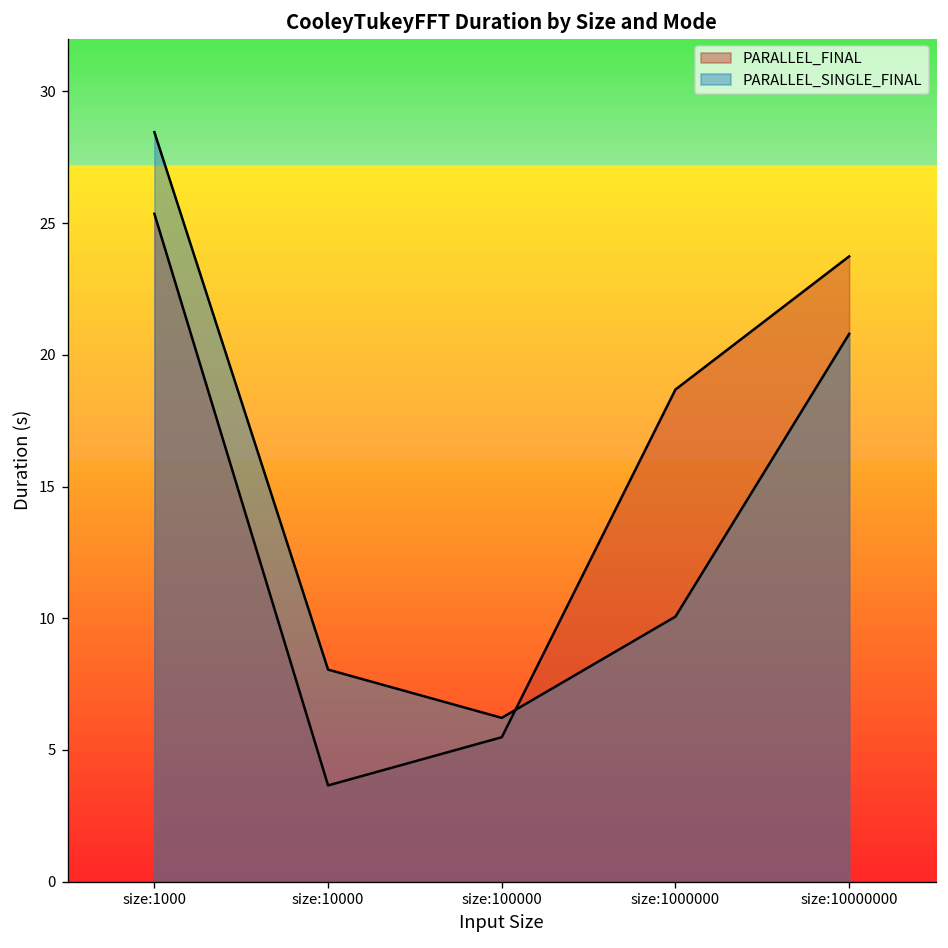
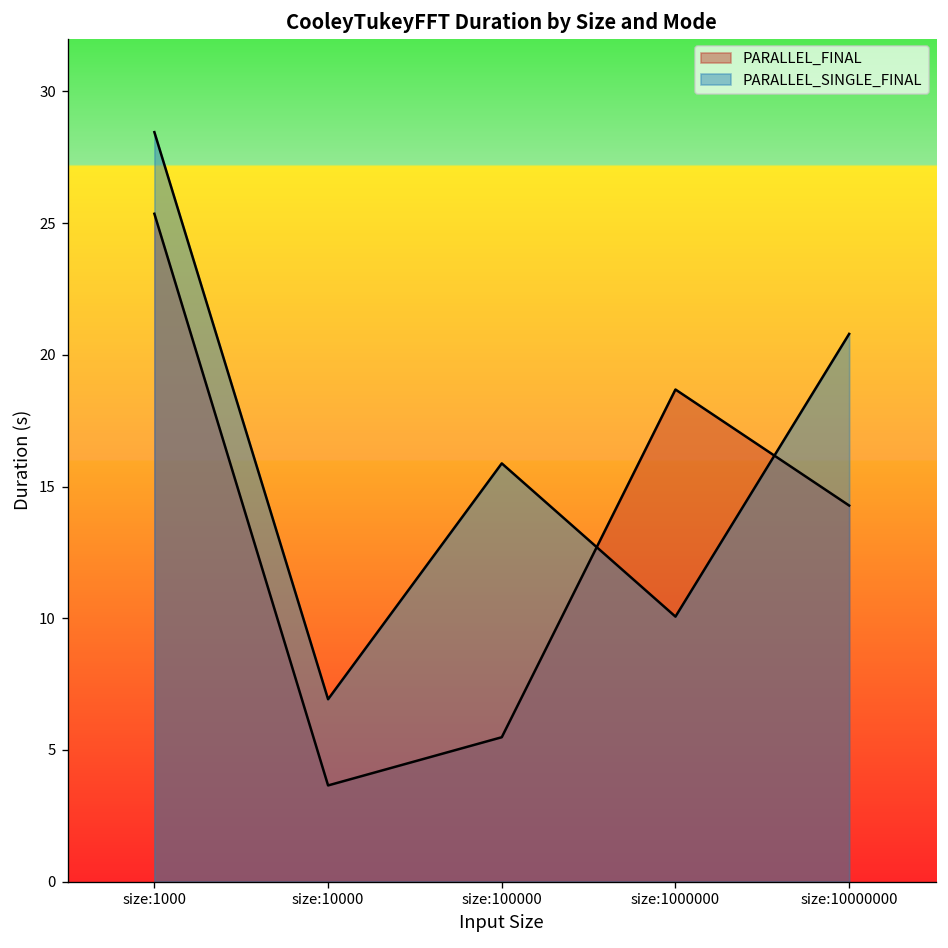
PARALLEL_SINGLE_FINAL, size:10000: 8.1 -> 6.9
PARALLEL_SINGLE_FINAL, size:100000: 6.2 -> 15.9
PARALLEL_FINAL, size:10000000: 23.7 -> 14.3
